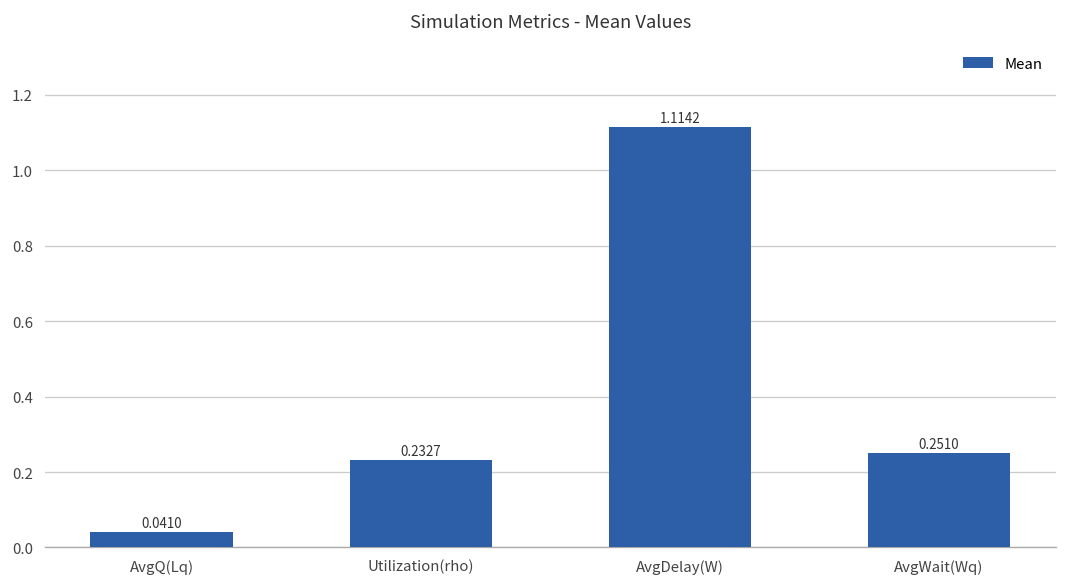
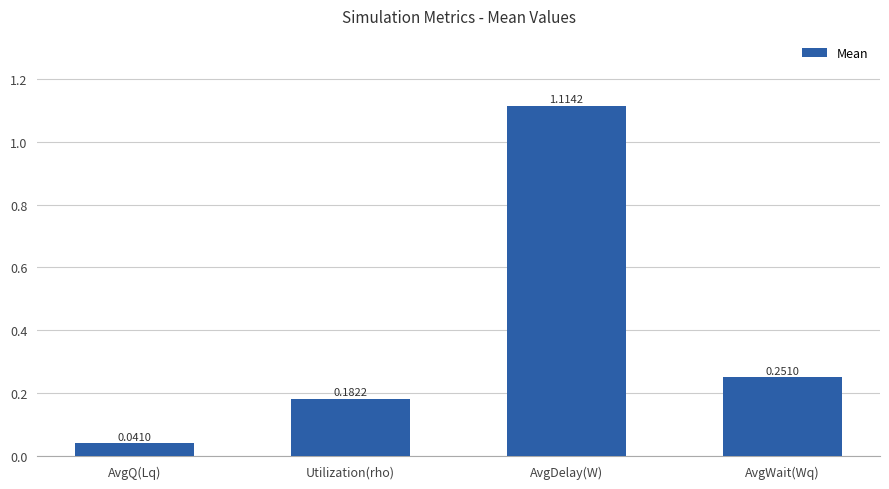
Utilization(rho): 0.2327 -> 0.1822
